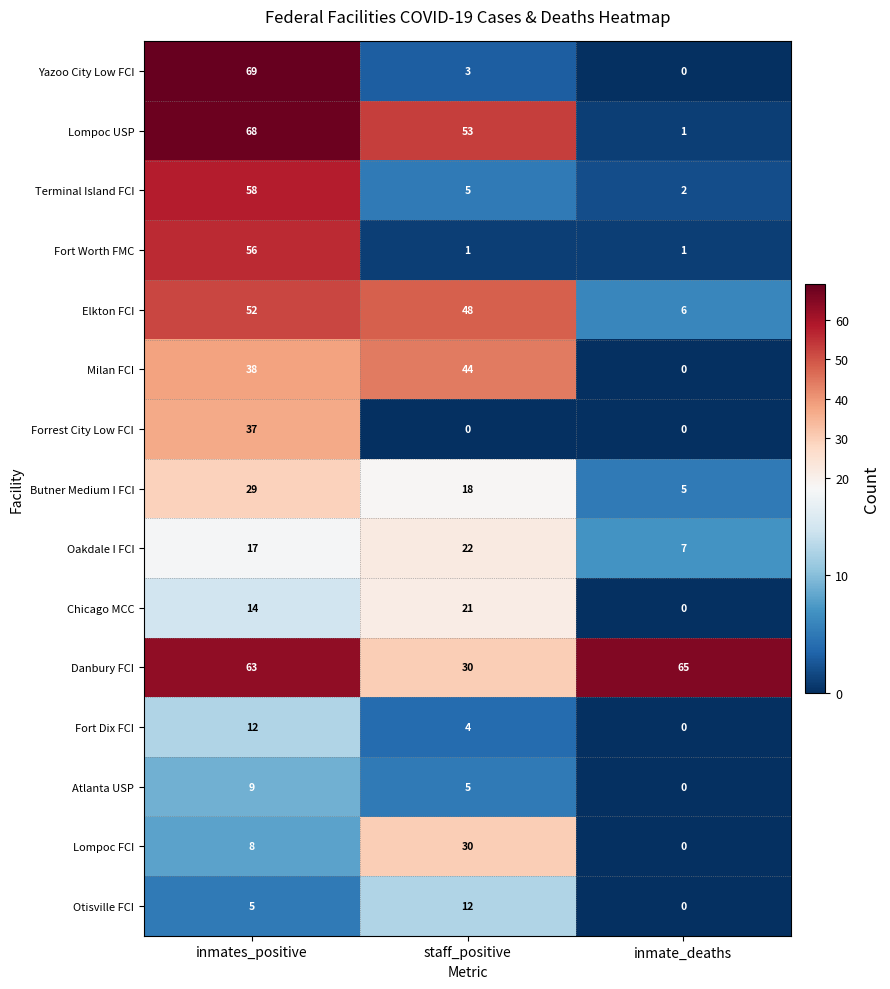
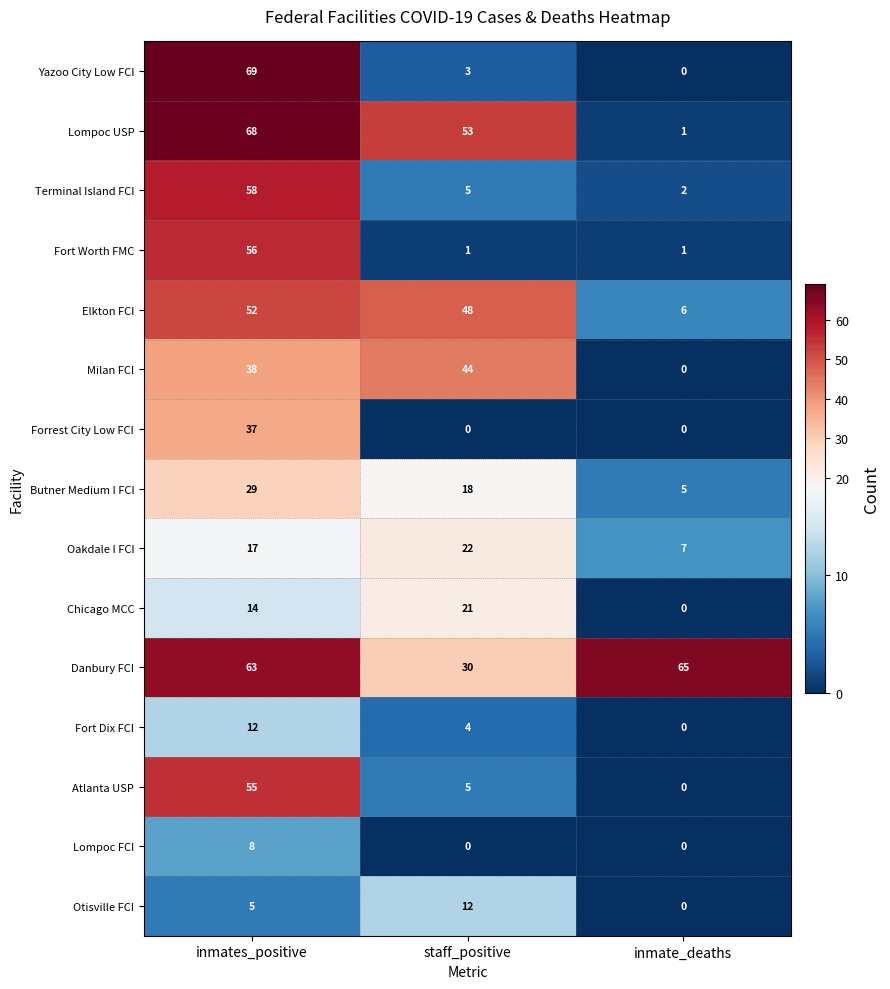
Atlanta USP, inmates_positive: 9 -> 55
Lompoc FCI, staff_positive: 30 -> 0
